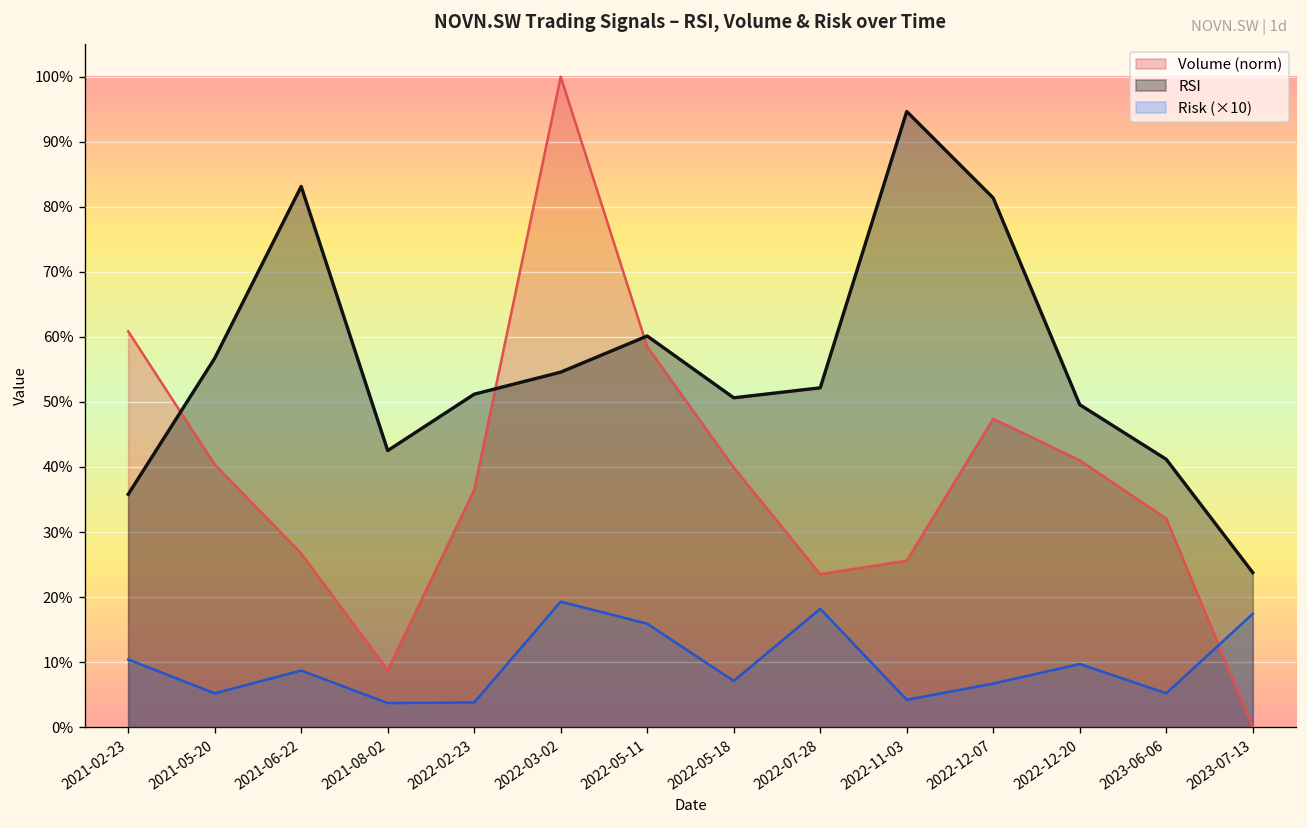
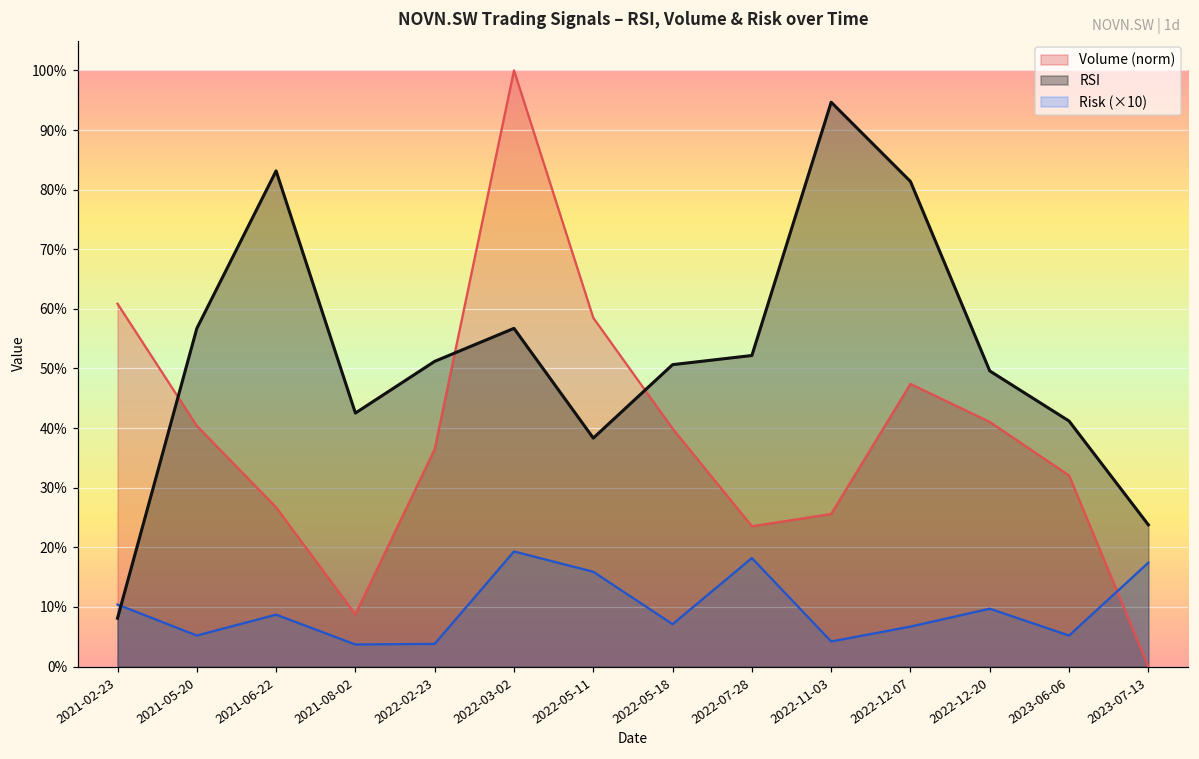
RSI, 2021-02-23: 36% -> 8%
RSI, 2022-03-02: 55% -> 57%
RSI, 2022-05-11: 60% -> 38%
